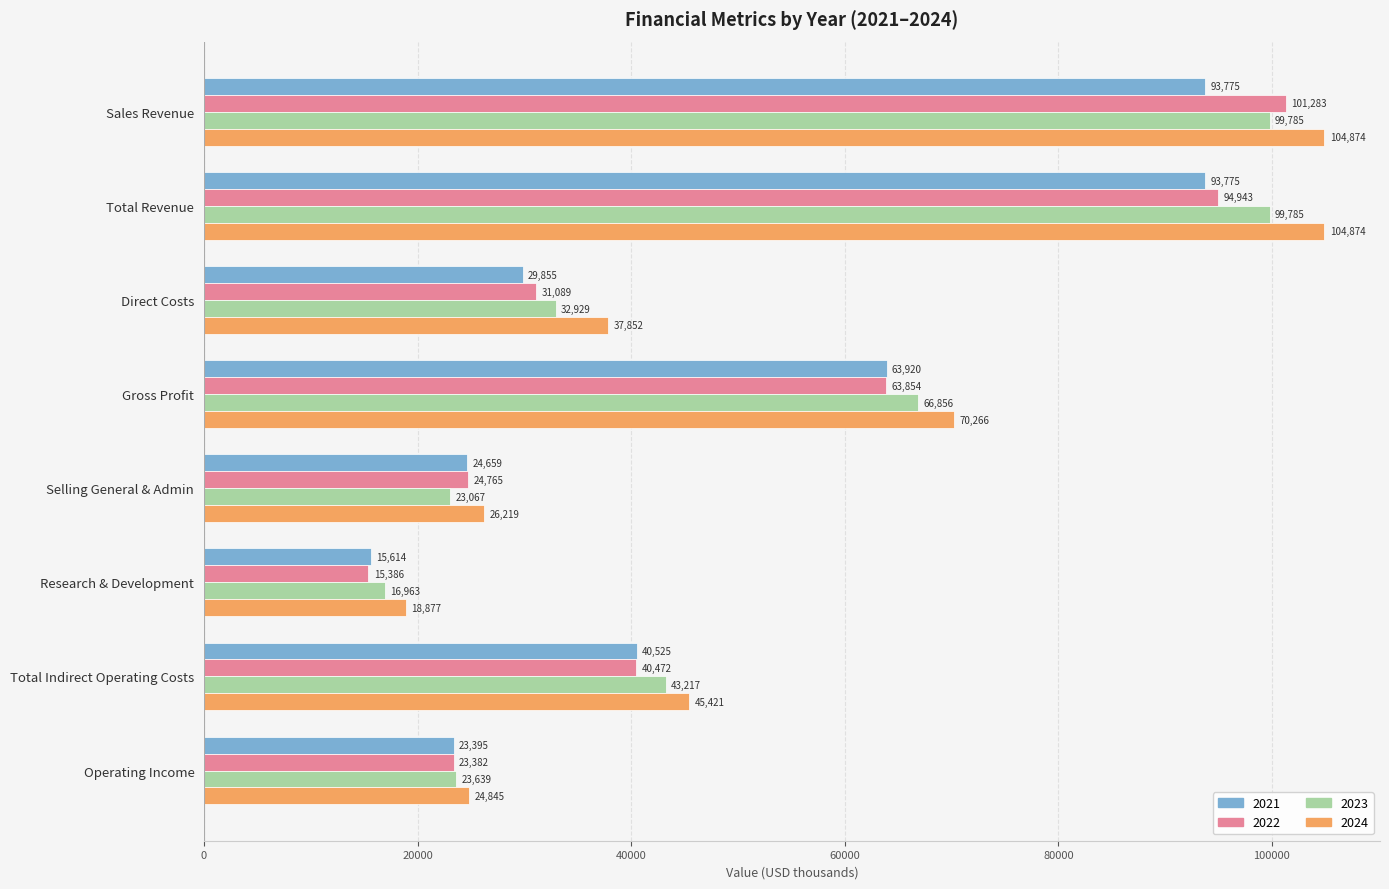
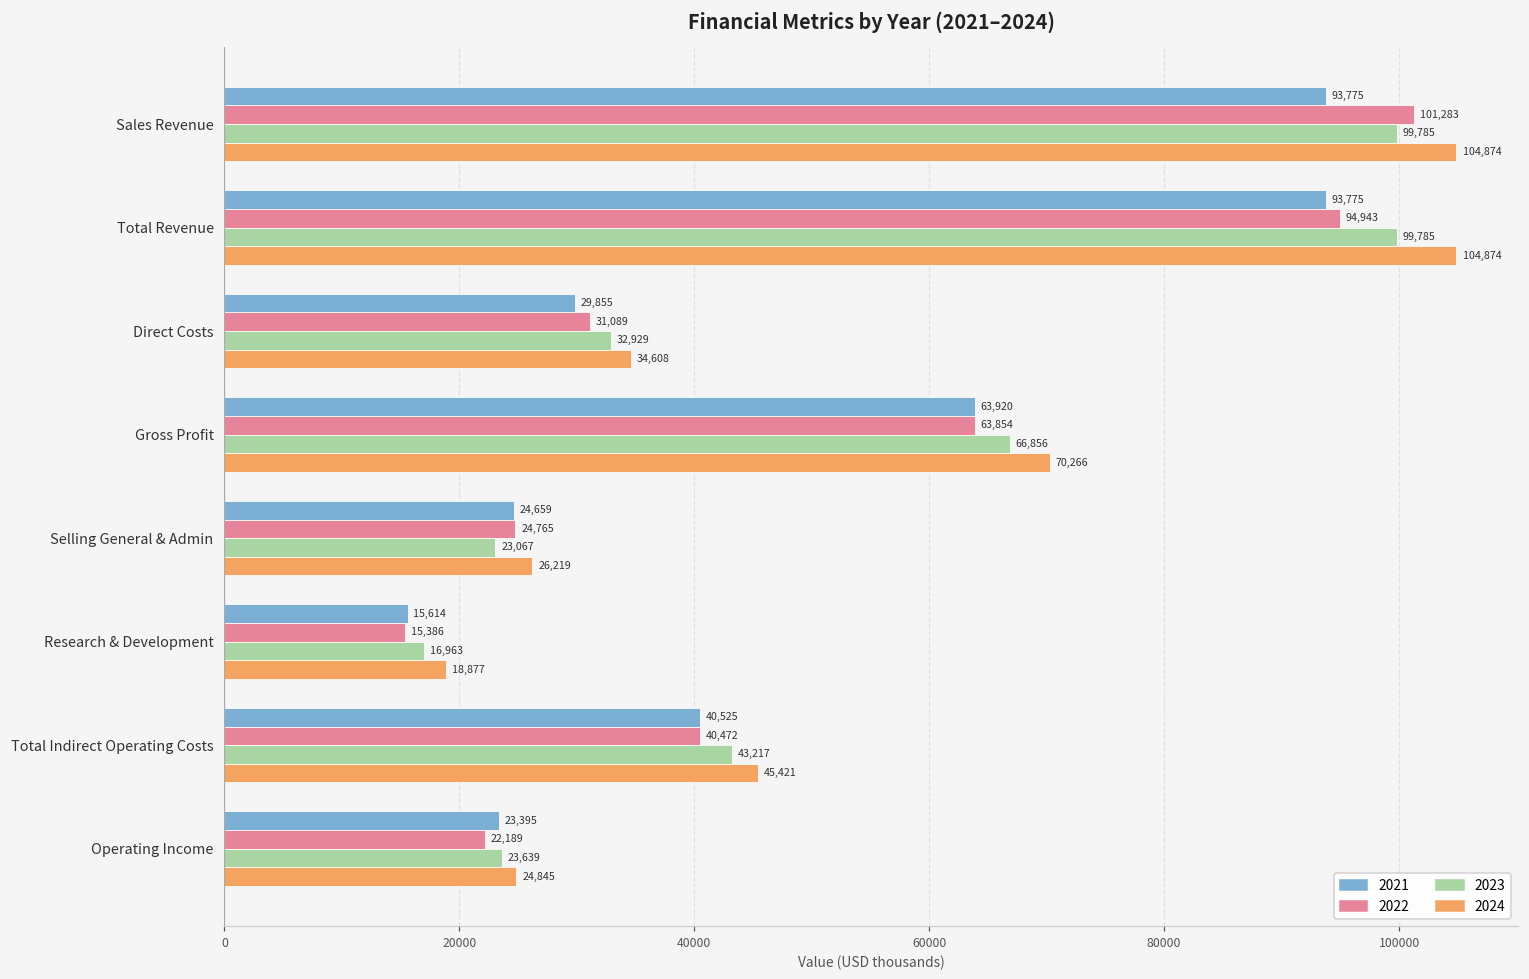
2024, Direct Costs: 37,852 -> 34,608
2022, Operating Income: 23,382 -> 22,189
